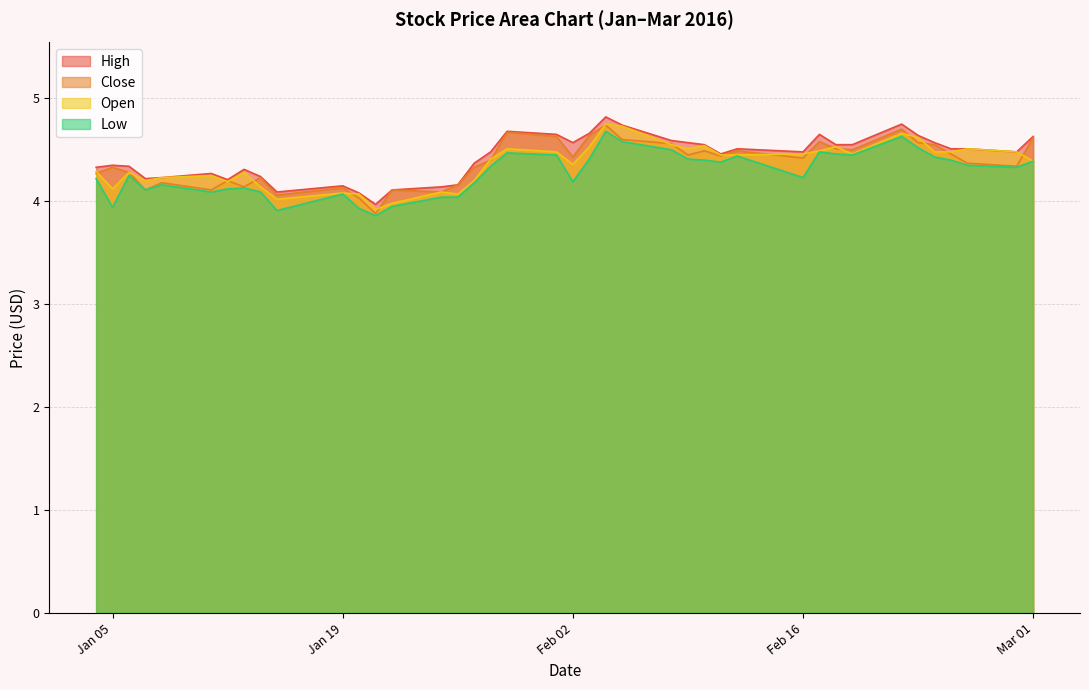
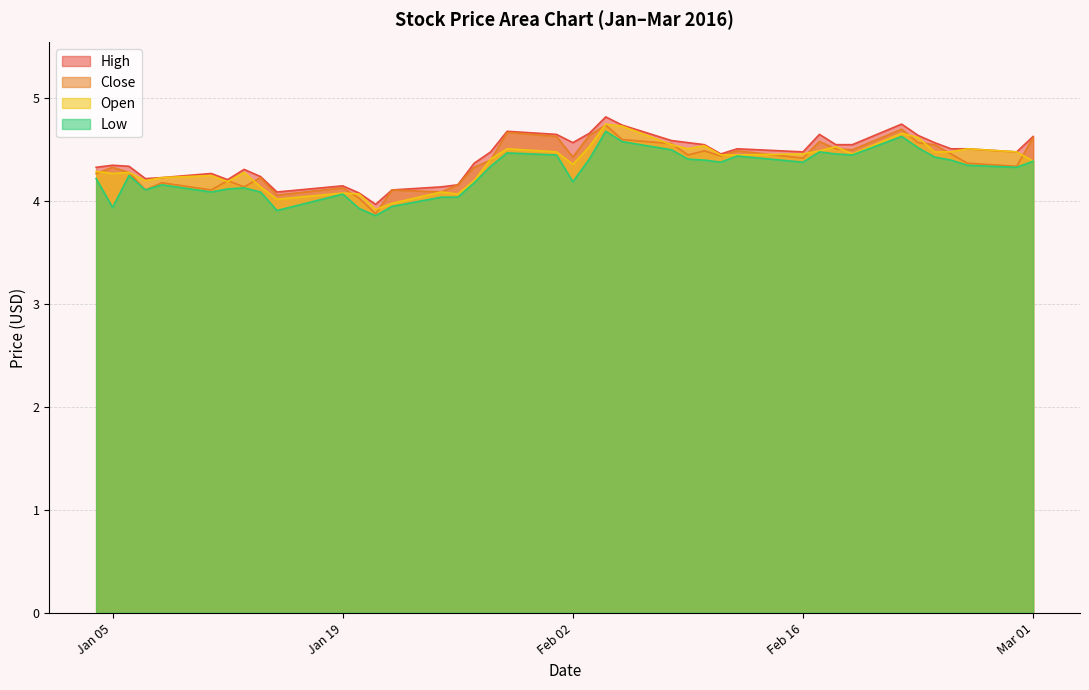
Open, Jan 05: 4.12 -> 4.27
Low, Feb 16: 4.23 -> 4.38
